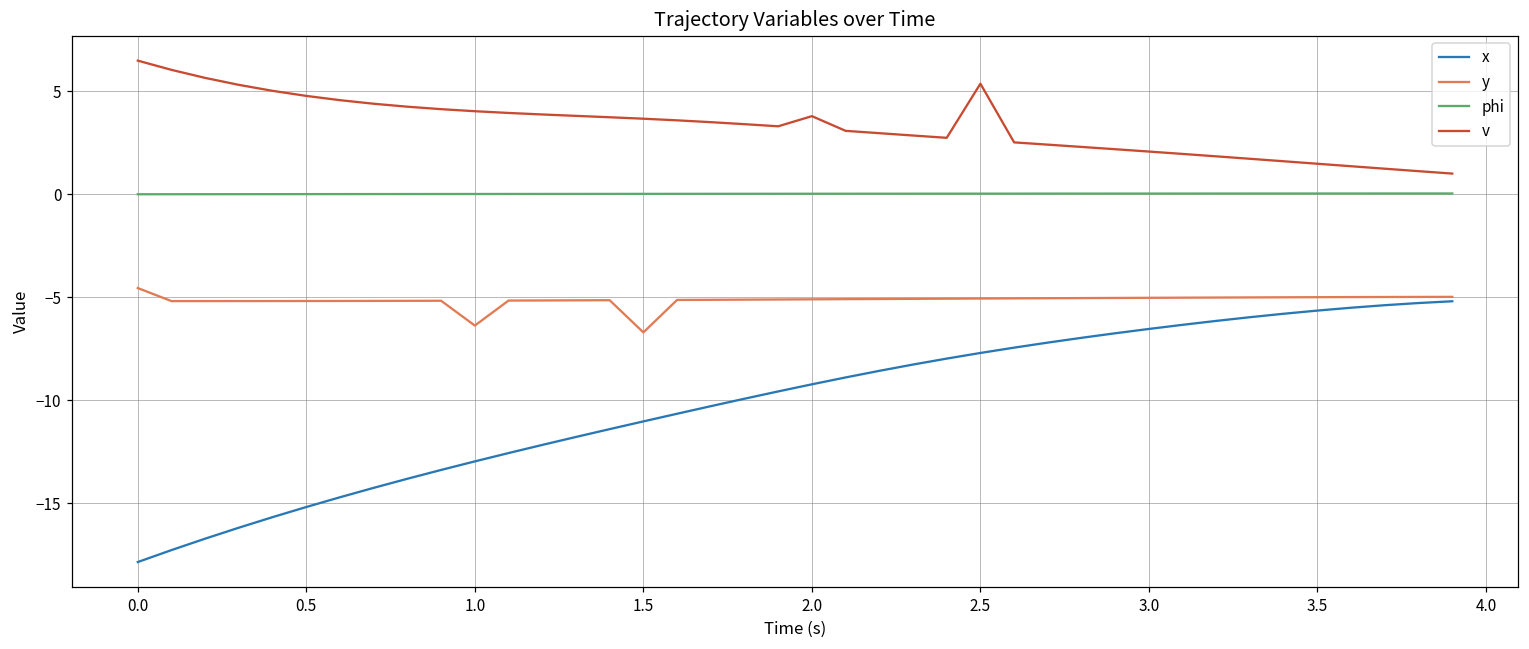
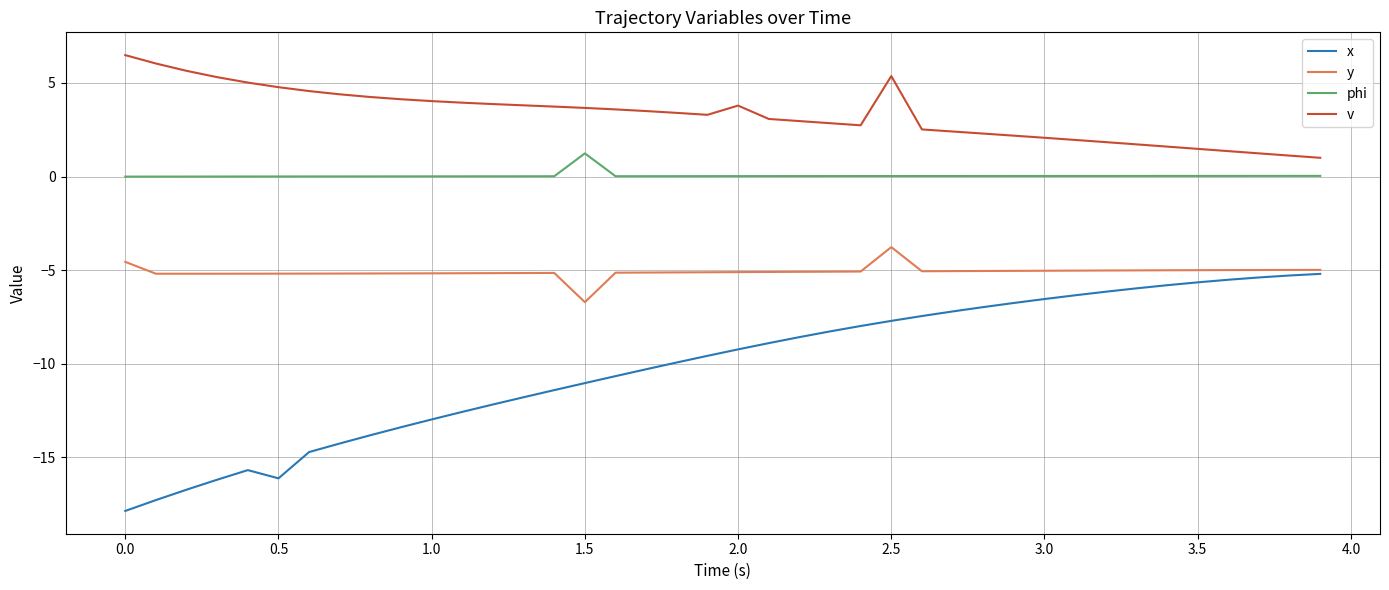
x, 0.5: -15.2 -> -16.1
y, 1.0: -6.4 -> -5.2
phi, 1.5: 0.0 -> 1.2
y, 2.5: -5.1 -> -3.8
